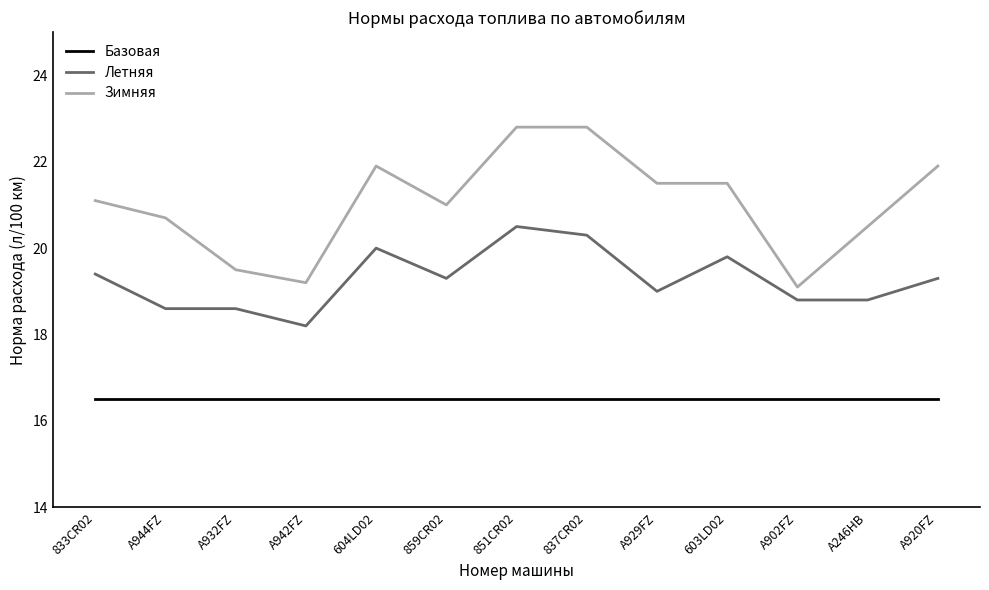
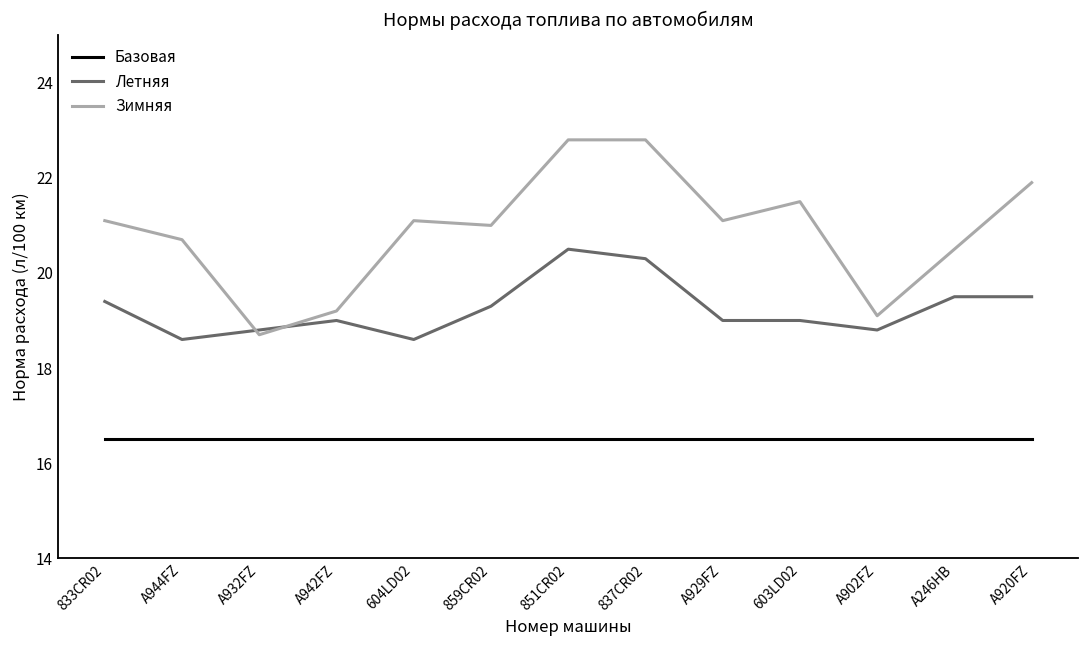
Летняя, А932FZ: 18.6 -> 18.8
Зимняя, А932FZ: 19.5 -> 18.7
Летняя, А942FZ: 18.2 -> 19.0
Летняя, 604LD02: 20.0 -> 18.6
Зимняя, 604LD02: 21.9 -> 21.1
Зимняя, А929FZ: 21.5 -> 21.1
Летняя, 603LD02: 19.8 -> 19.0
Летняя, А246НВ: 18.8 -> 19.5
Летняя, А920FZ: 19.3 -> 19.5
